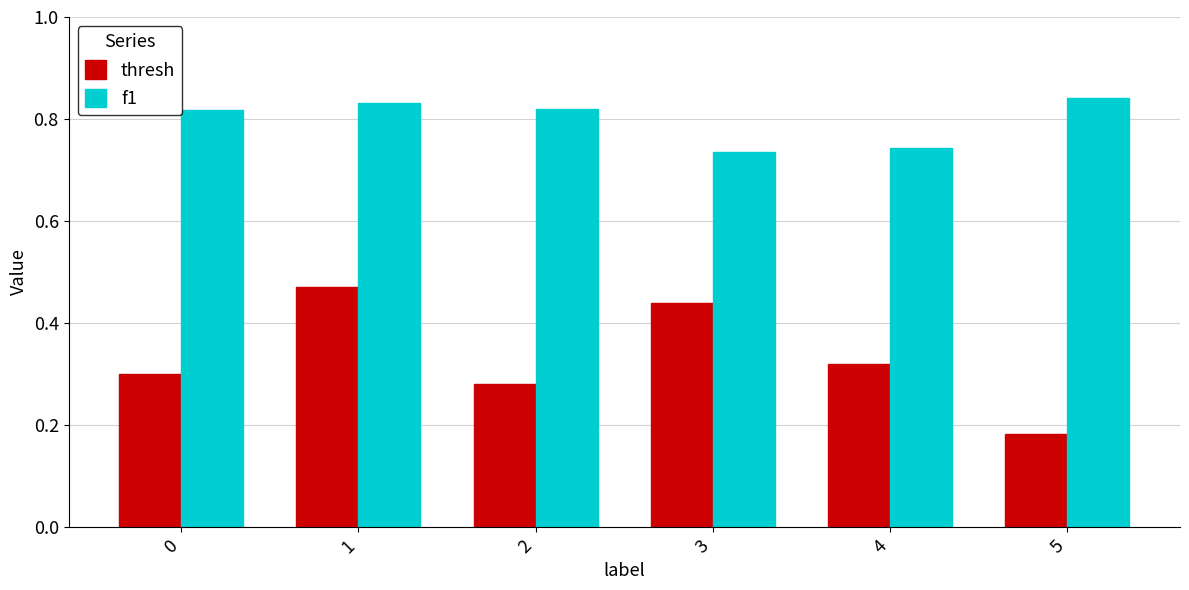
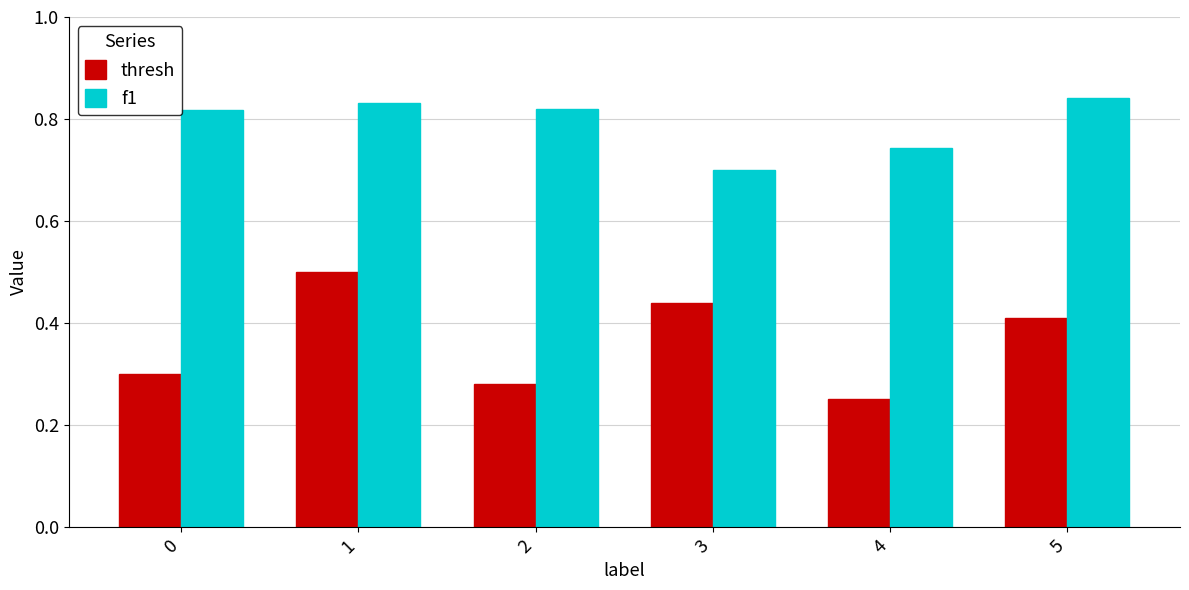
thresh, 1: 0.47 -> 0.50
f1, 3: 0.73 -> 0.70
thresh, 4: 0.32 -> 0.25
thresh, 5: 0.18 -> 0.41
